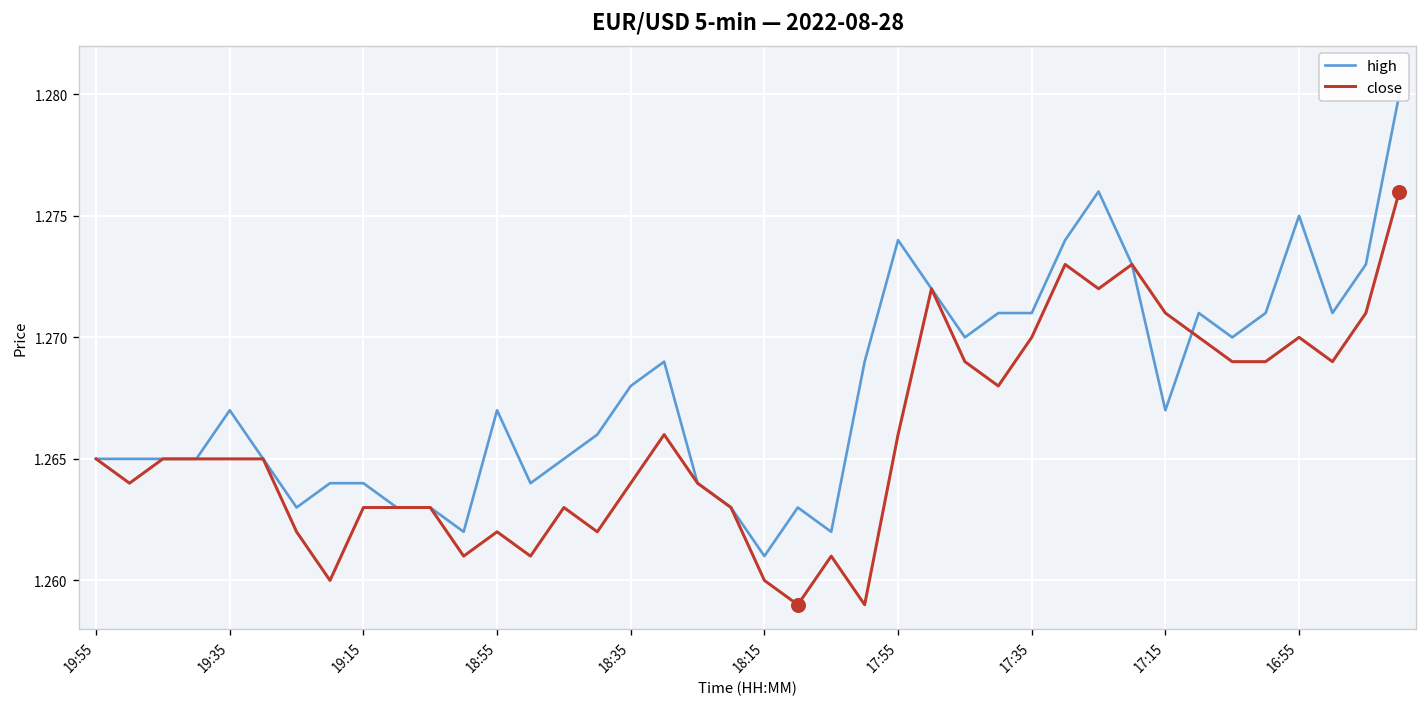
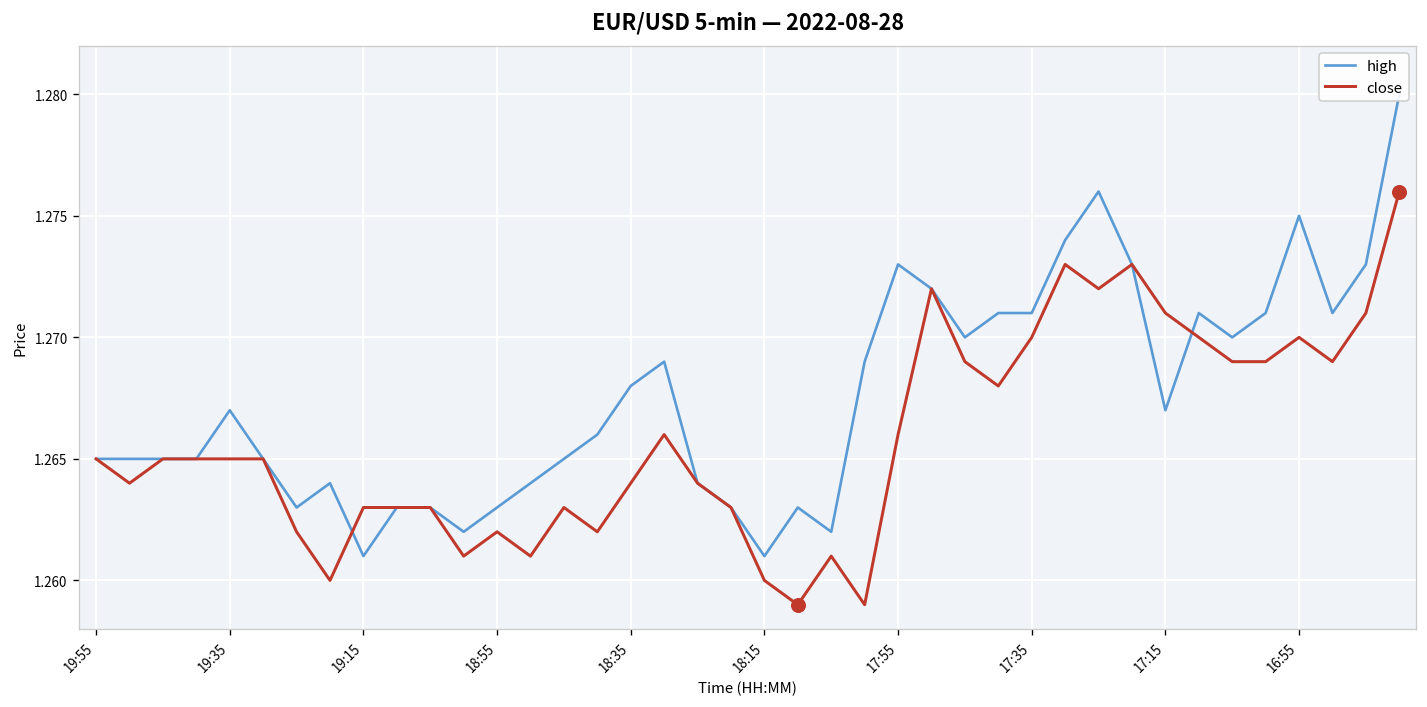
high, 19:15: 1.264 -> 1.261
high, 18:55: 1.267 -> 1.263
high, 17:55: 1.274 -> 1.273
